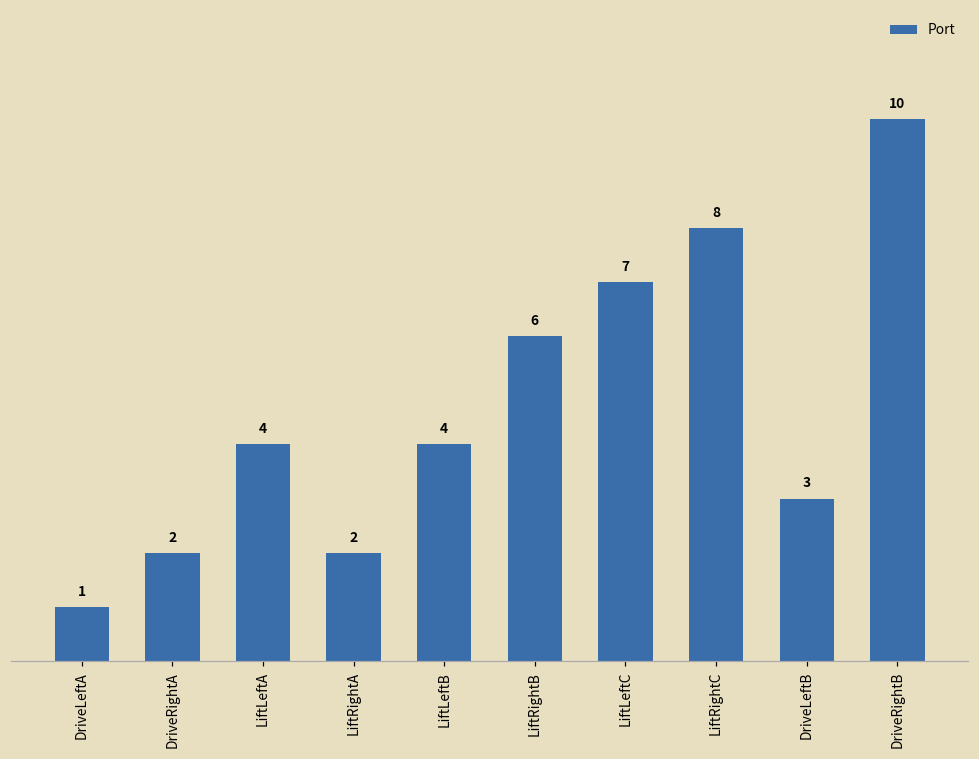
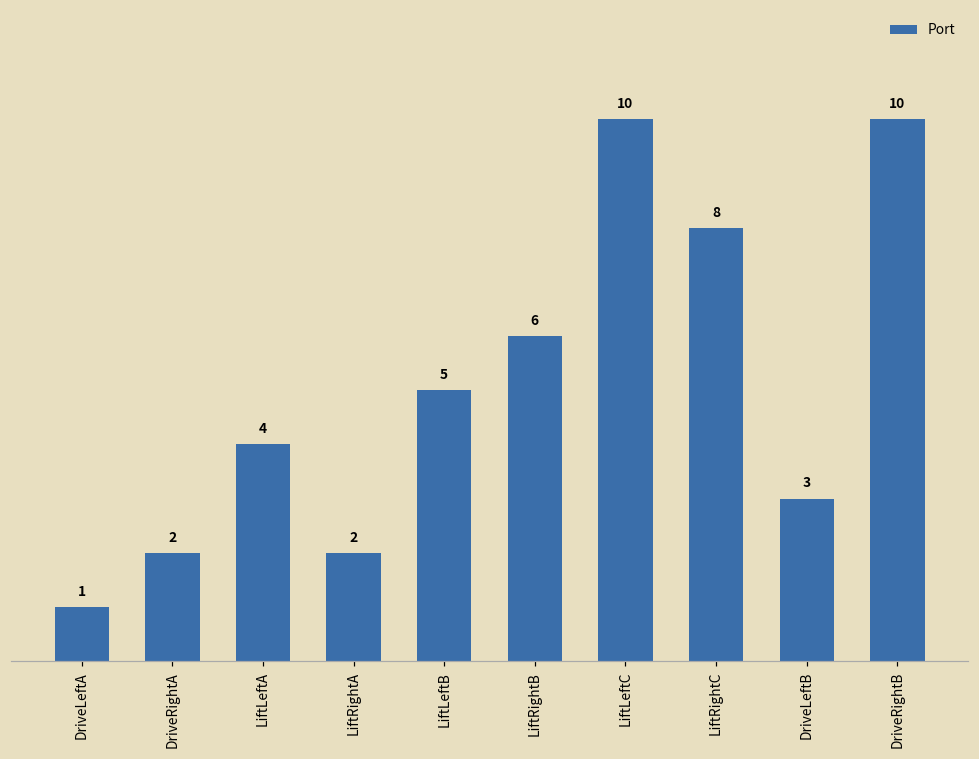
LiftLeftB: 4 -> 5
LiftLeftC: 7 -> 10
